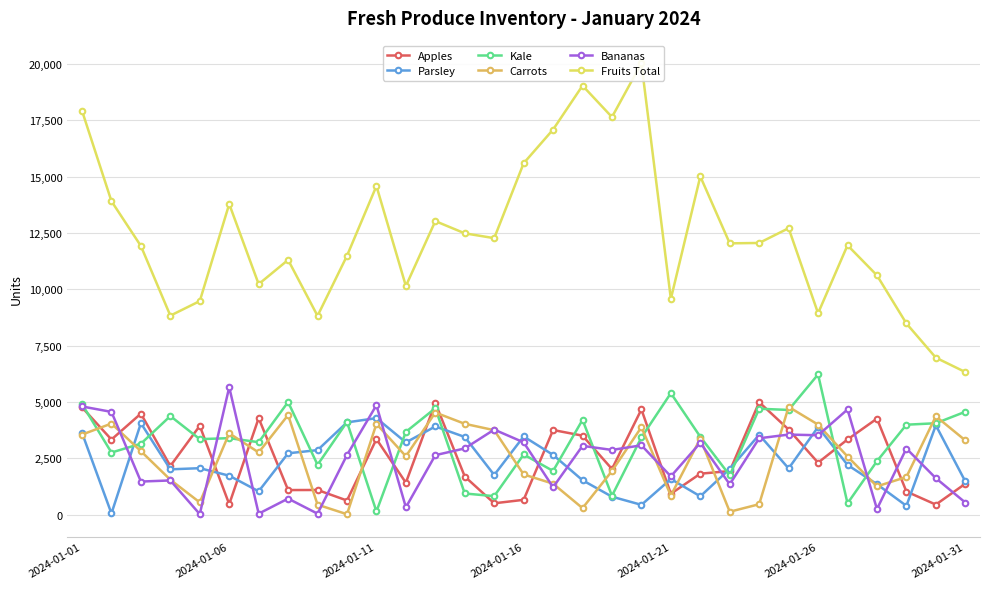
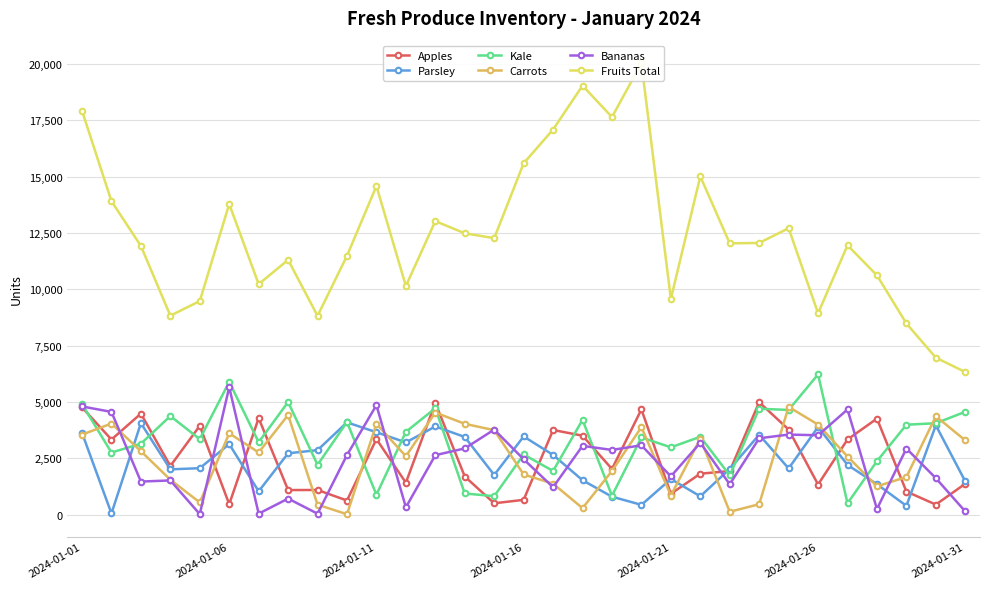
Parsley, 2024-01-06: 1,700 -> 3,100
Kale, 2024-01-06: 3,400 -> 5,900
Parsley, 2024-01-11: 4,300 -> 3,700
Kale, 2024-01-11: 100 -> 900
Bananas, 2024-01-16: 3,200 -> 2,500
Kale, 2024-01-21: 5,400 -> 3,000
Apples, 2024-01-26: 2,300 -> 1,300
Bananas, 2024-01-31: 500 -> 100
